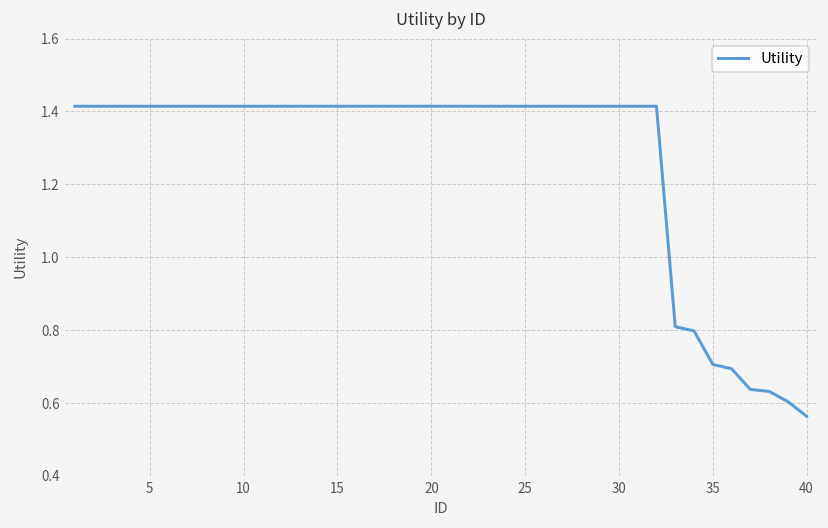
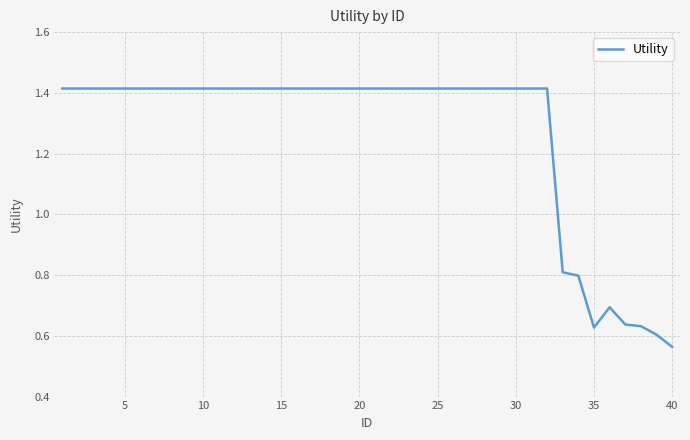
35: 0.71 -> 0.63
